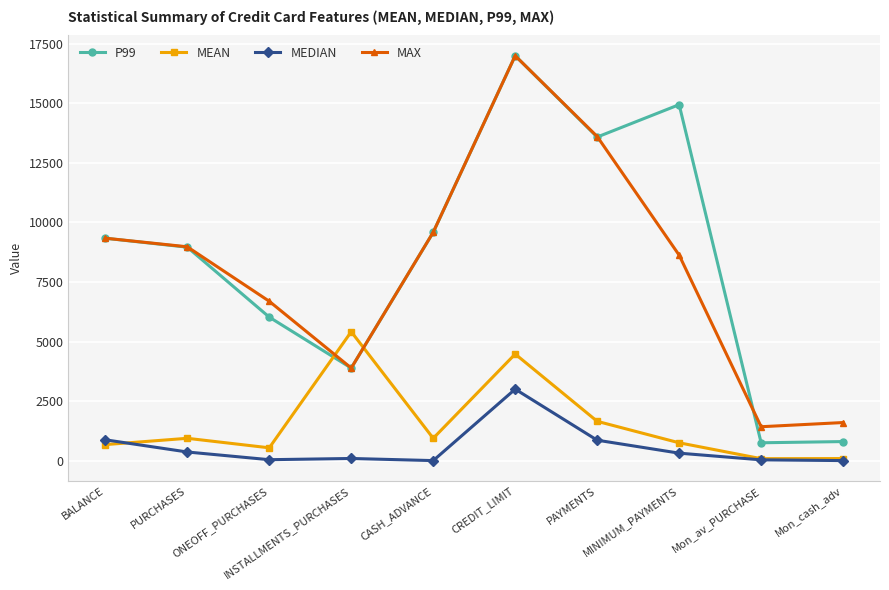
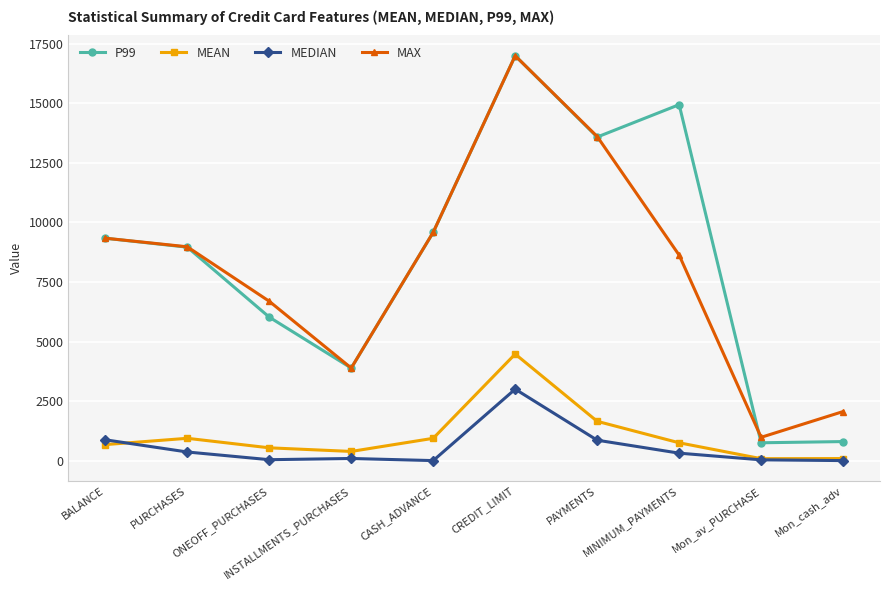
MEAN, INSTALLMENTS_PURCHASES: 5400 -> 400
MAX, Mon_av_PURCHASE: 1400 -> 1000
MAX, Mon_cash_adv: 1600 -> 2100
